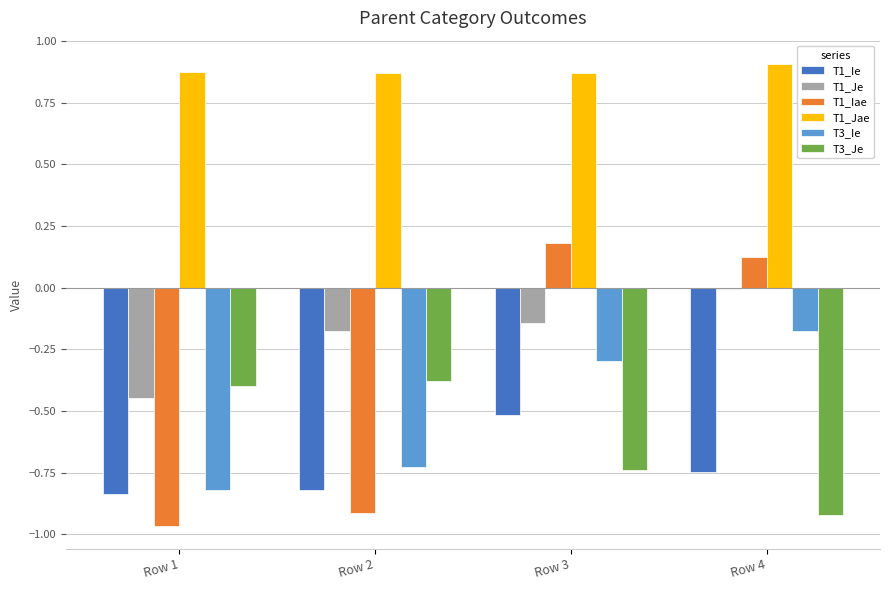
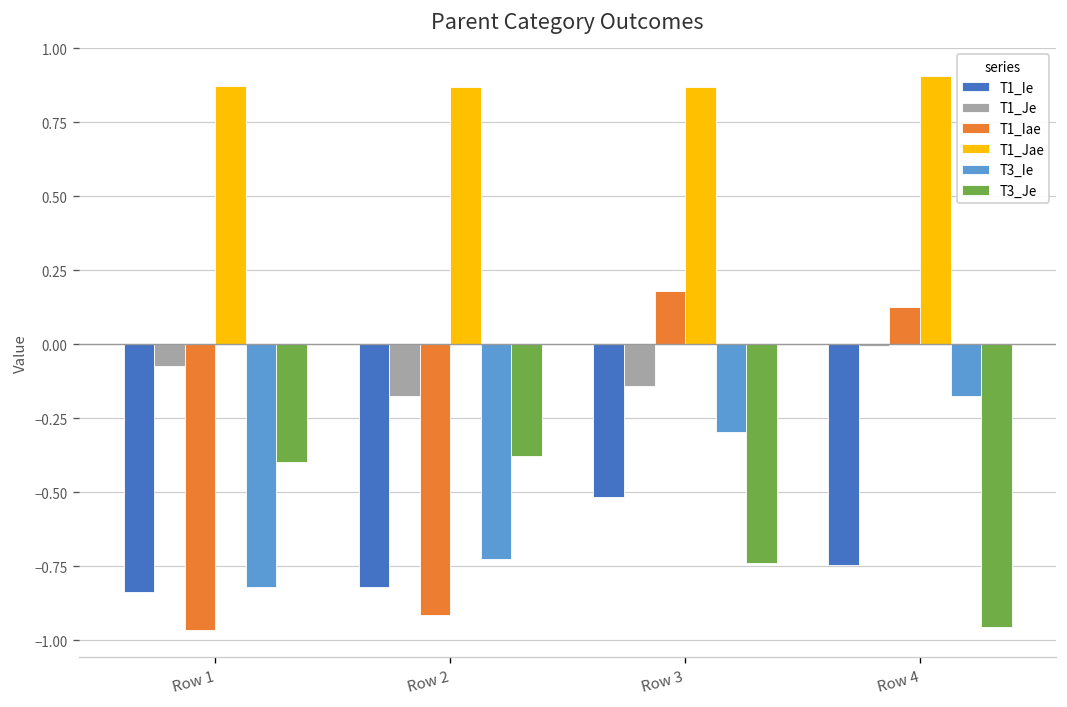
T1_Je, Row 1: -0.45 -> -0.08
T3_Je, Row 4: -0.92 -> -0.96
